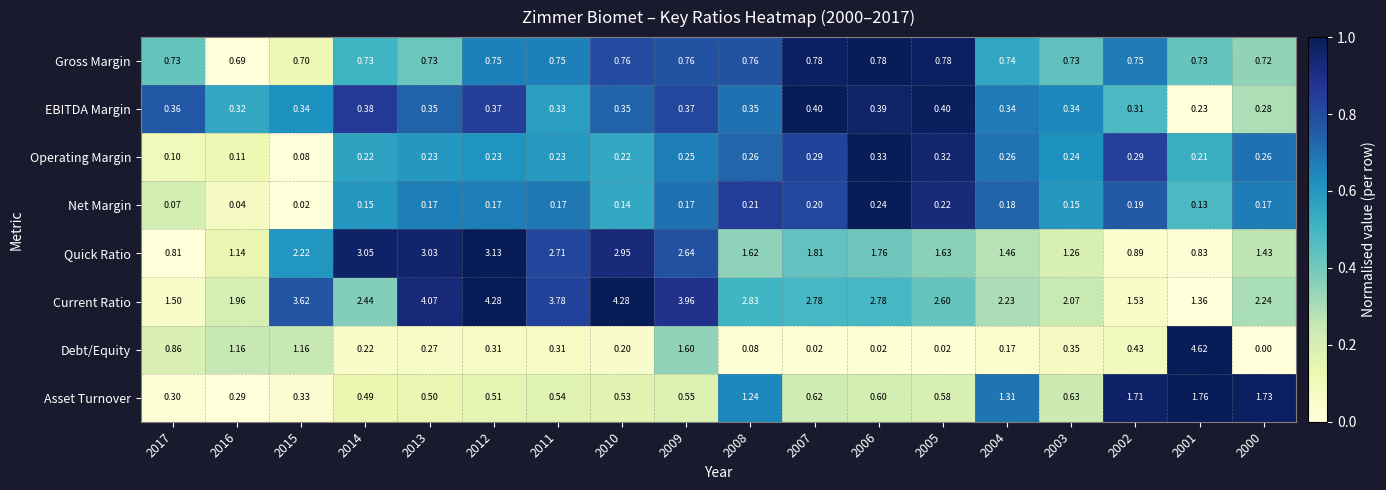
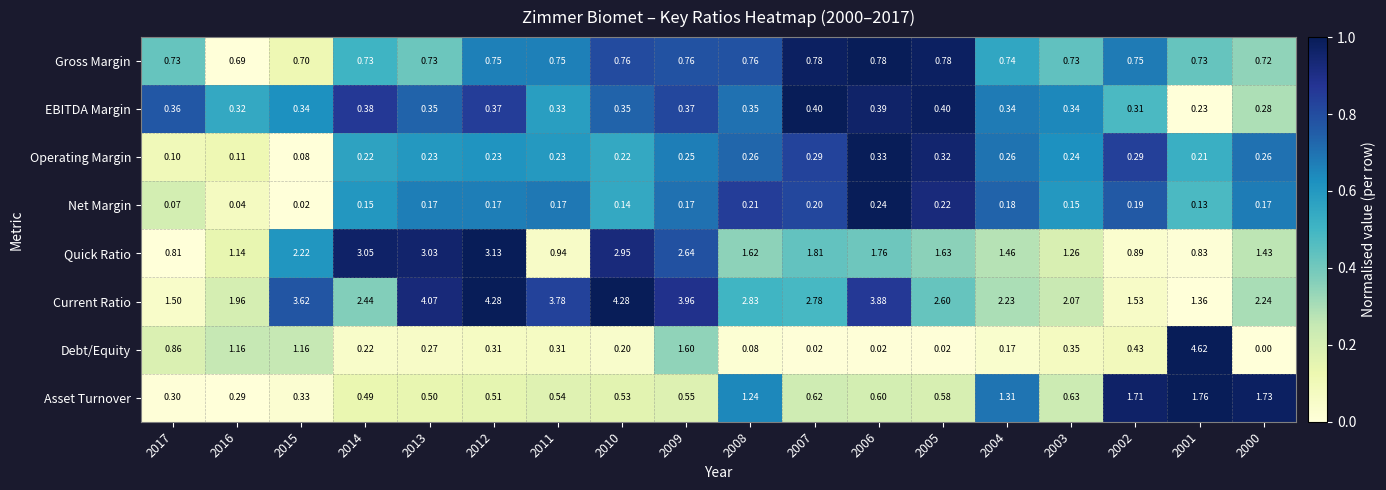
Quick Ratio, 2011: 2.71 -> 0.94
Current Ratio, 2006: 2.78 -> 3.88
